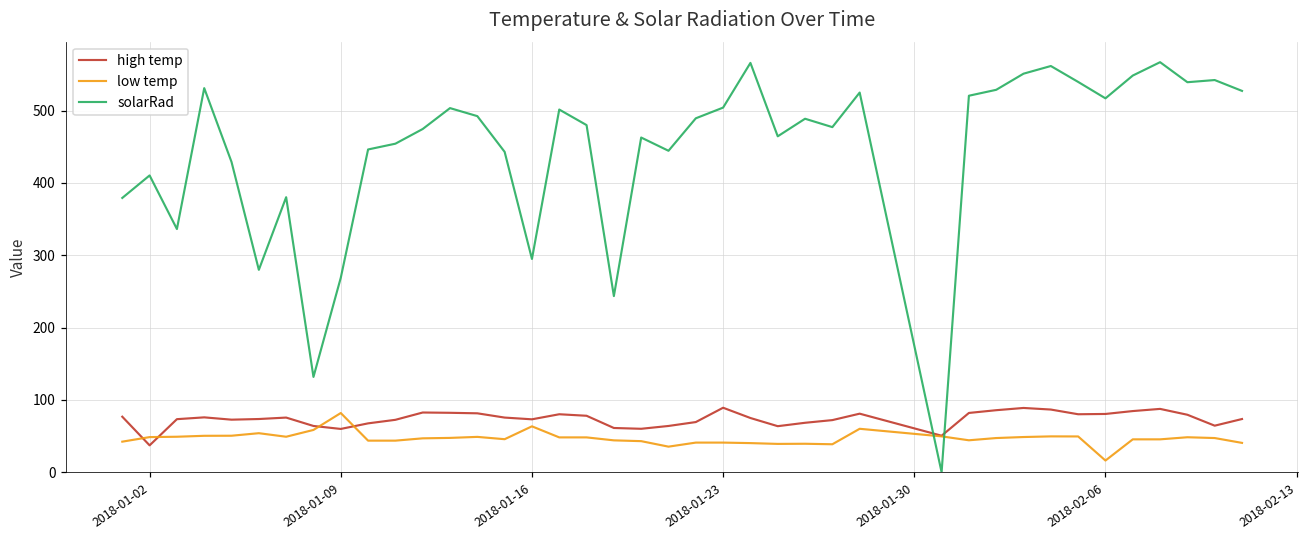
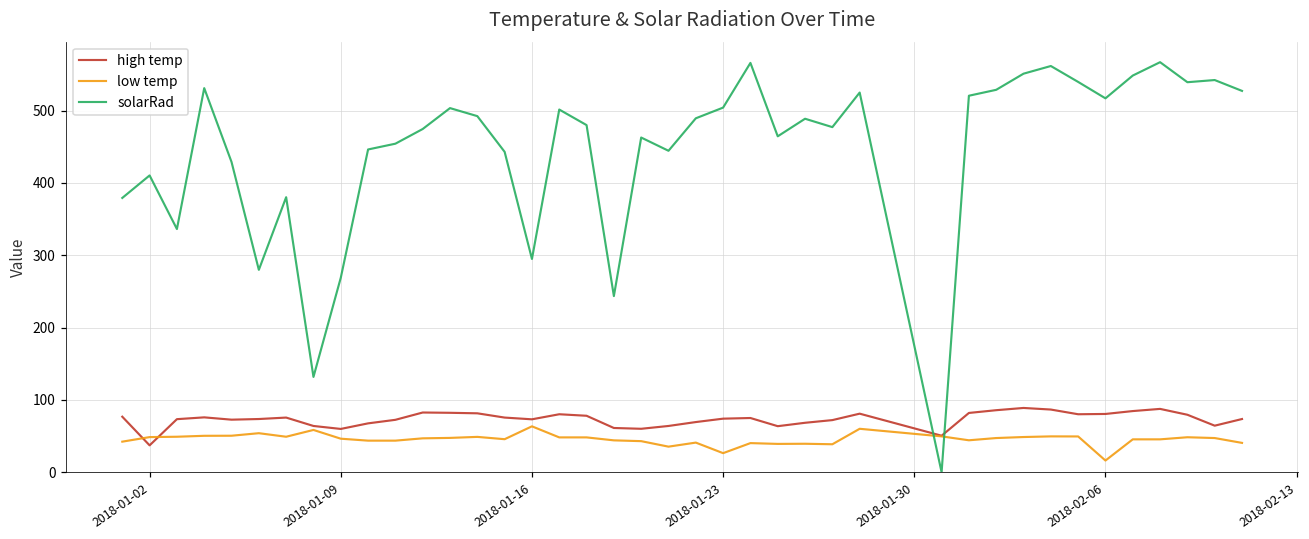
low temp, 2018-01-09: 80 -> 50
high temp, 2018-01-23: 90 -> 70
low temp, 2018-01-23: 40 -> 30
